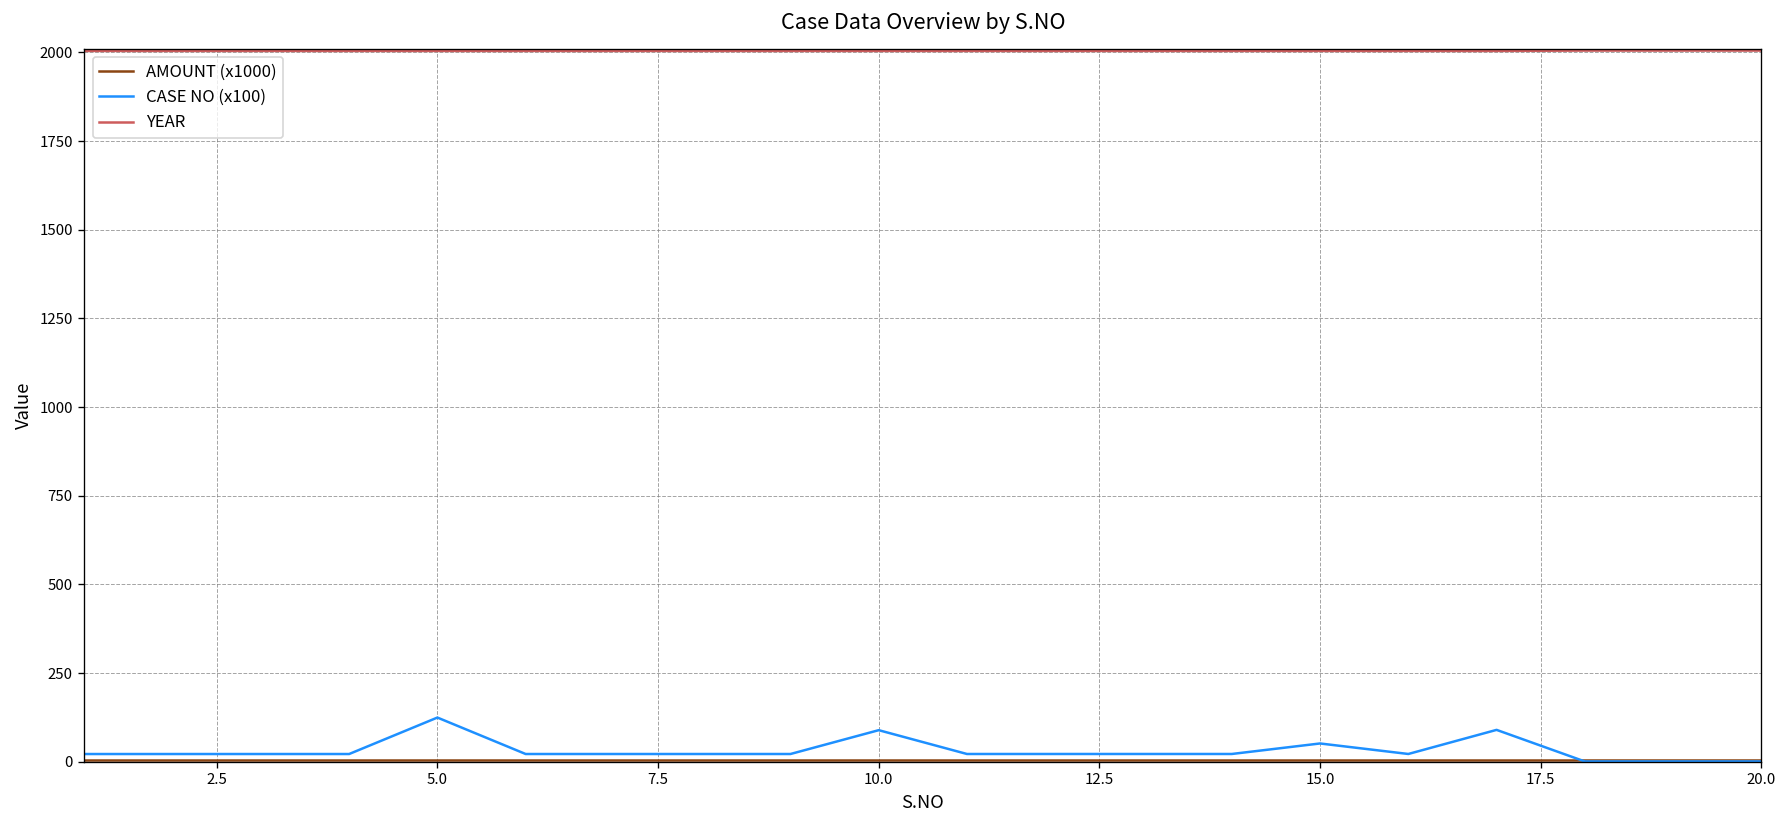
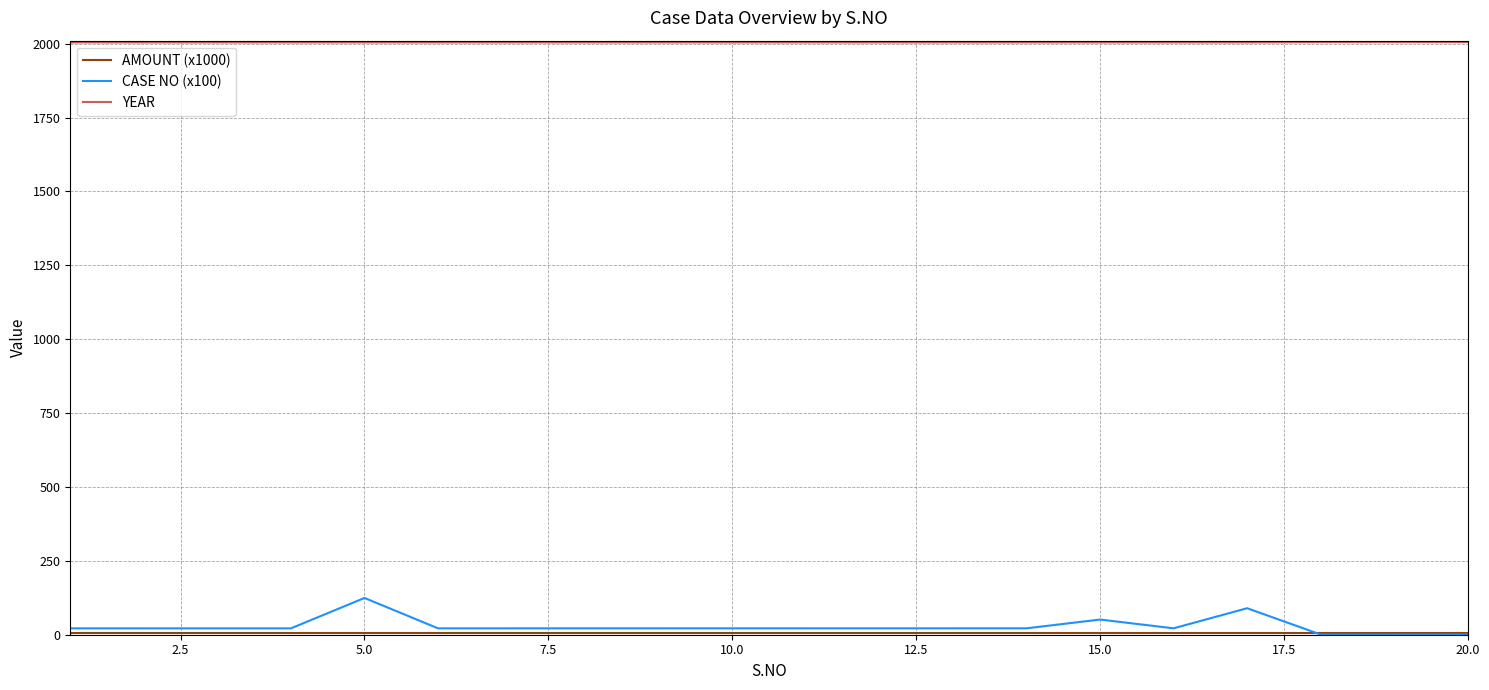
CASE NO (x100), 10.0: 90 -> 20
